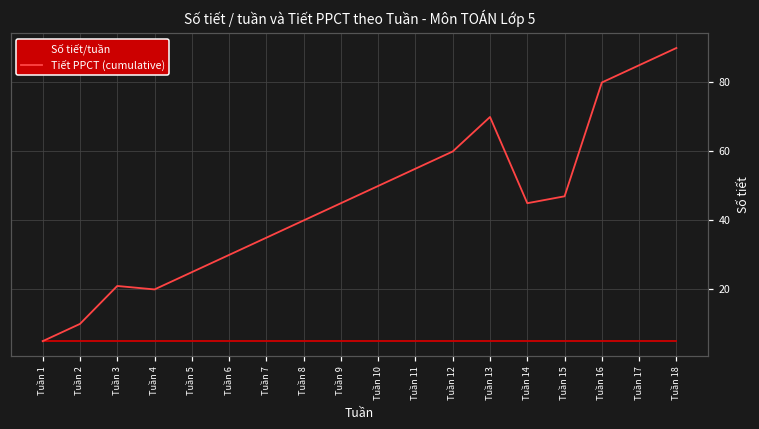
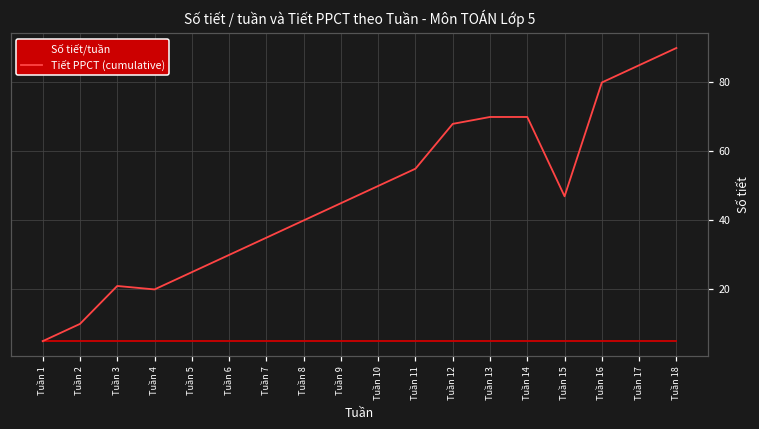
Tiết PPCT (cumulative), Tuần 12: 60 -> 68
Tiết PPCT (cumulative), Tuần 14: 45 -> 70
